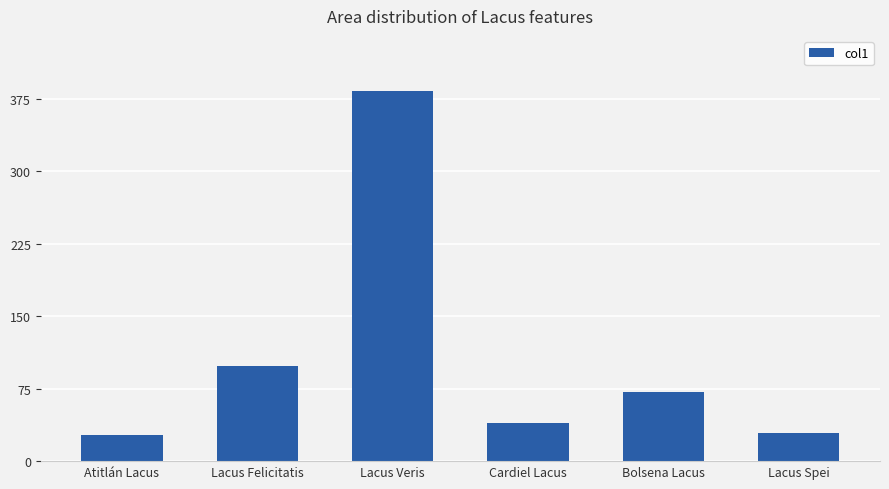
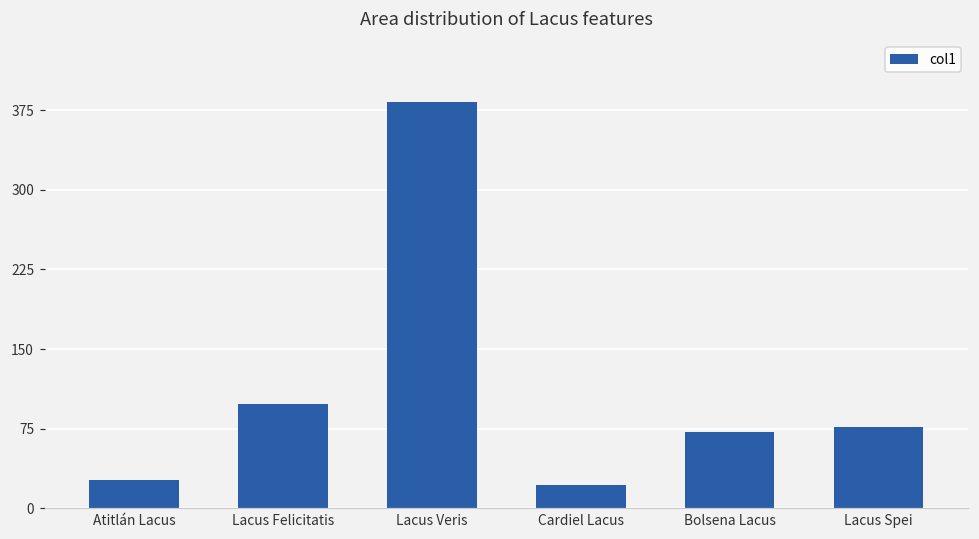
Cardiel Lacus: 40 -> 20
Lacus Spei: 30 -> 80
